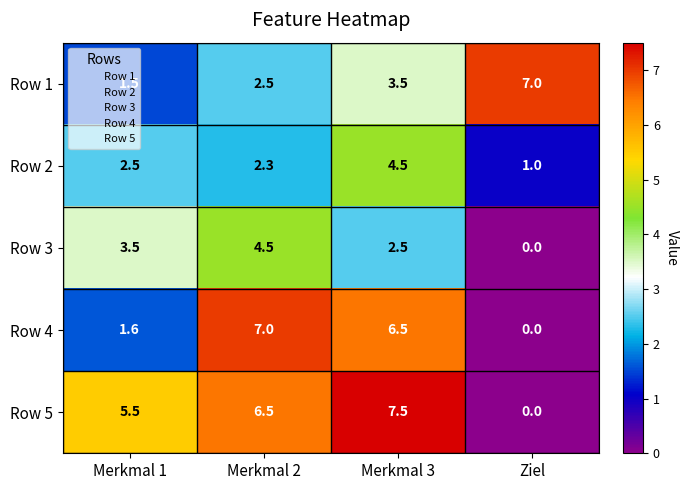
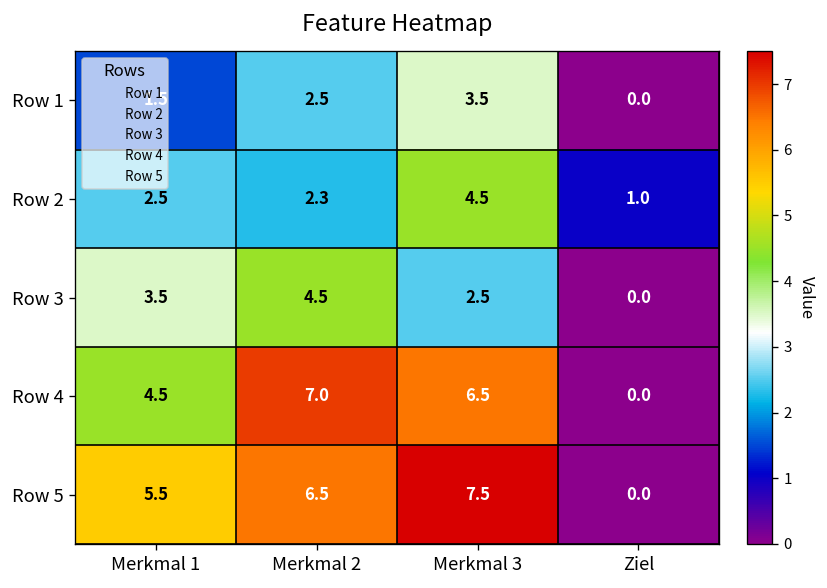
Row 1, Ziel: 7.0 -> 0.0
Row 4, Merkmal 1: 1.6 -> 4.5
